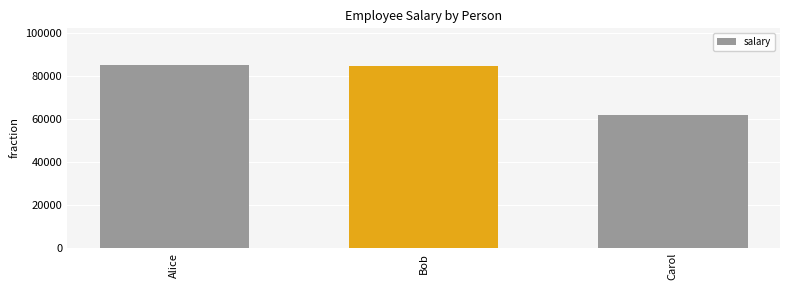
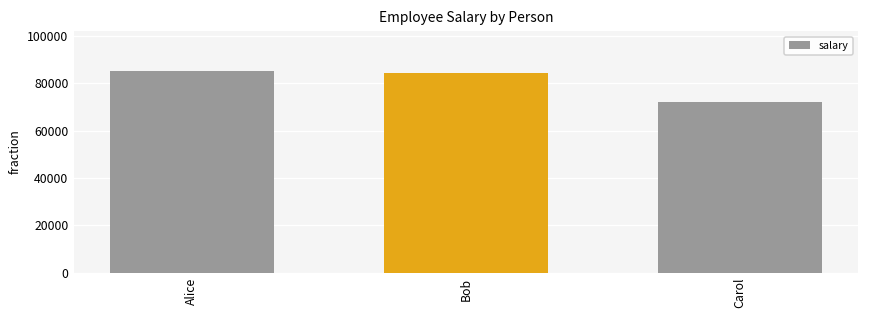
Carol: 62000 -> 72000
